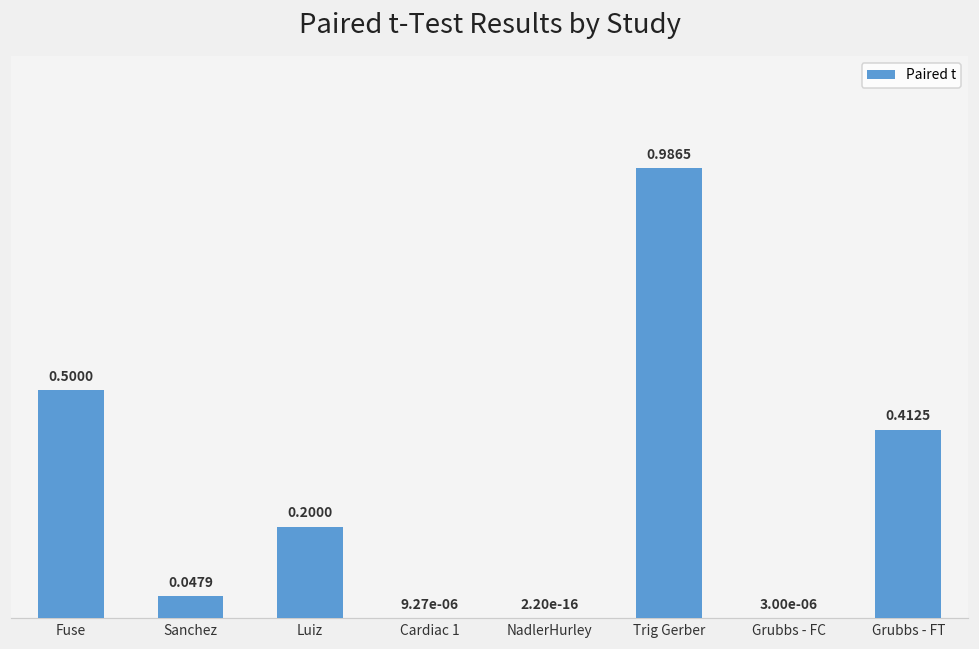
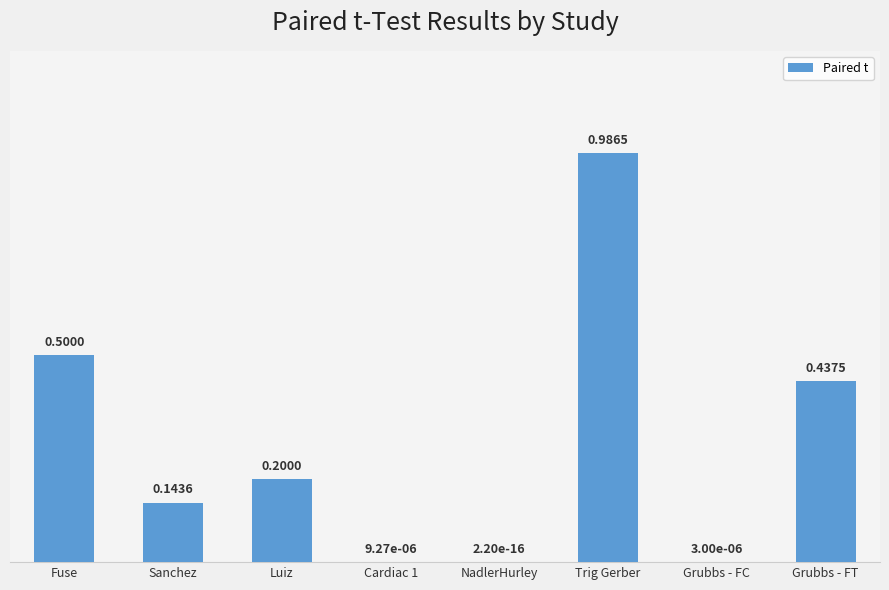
Sanchez: 0.0479 -> 0.1436
Grubbs - FT: 0.4125 -> 0.4375
